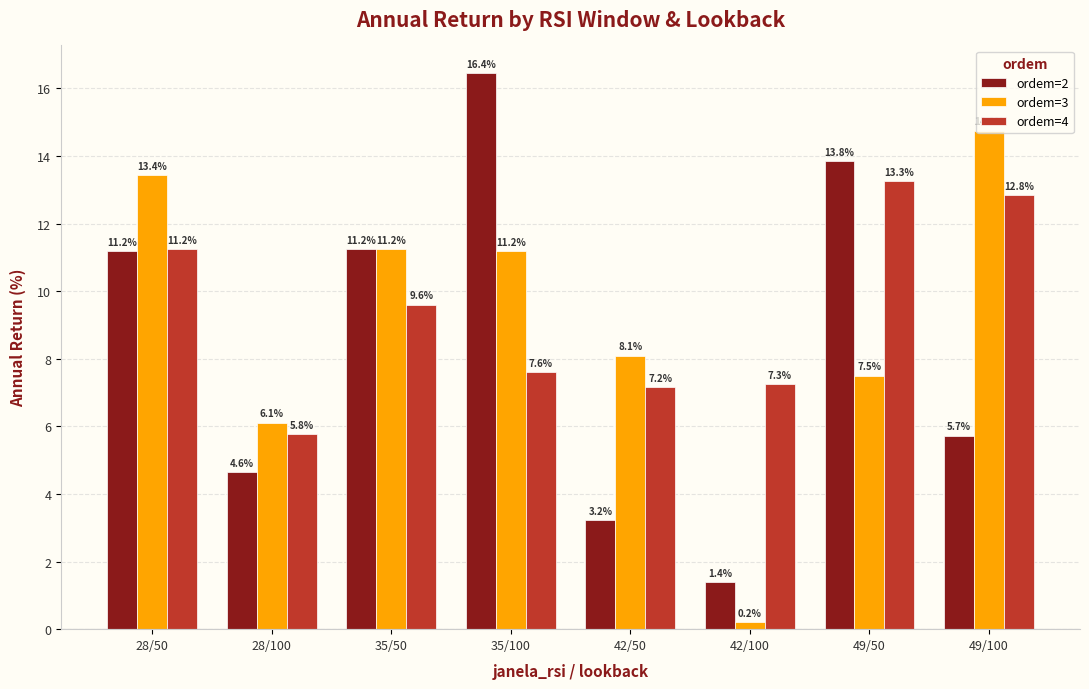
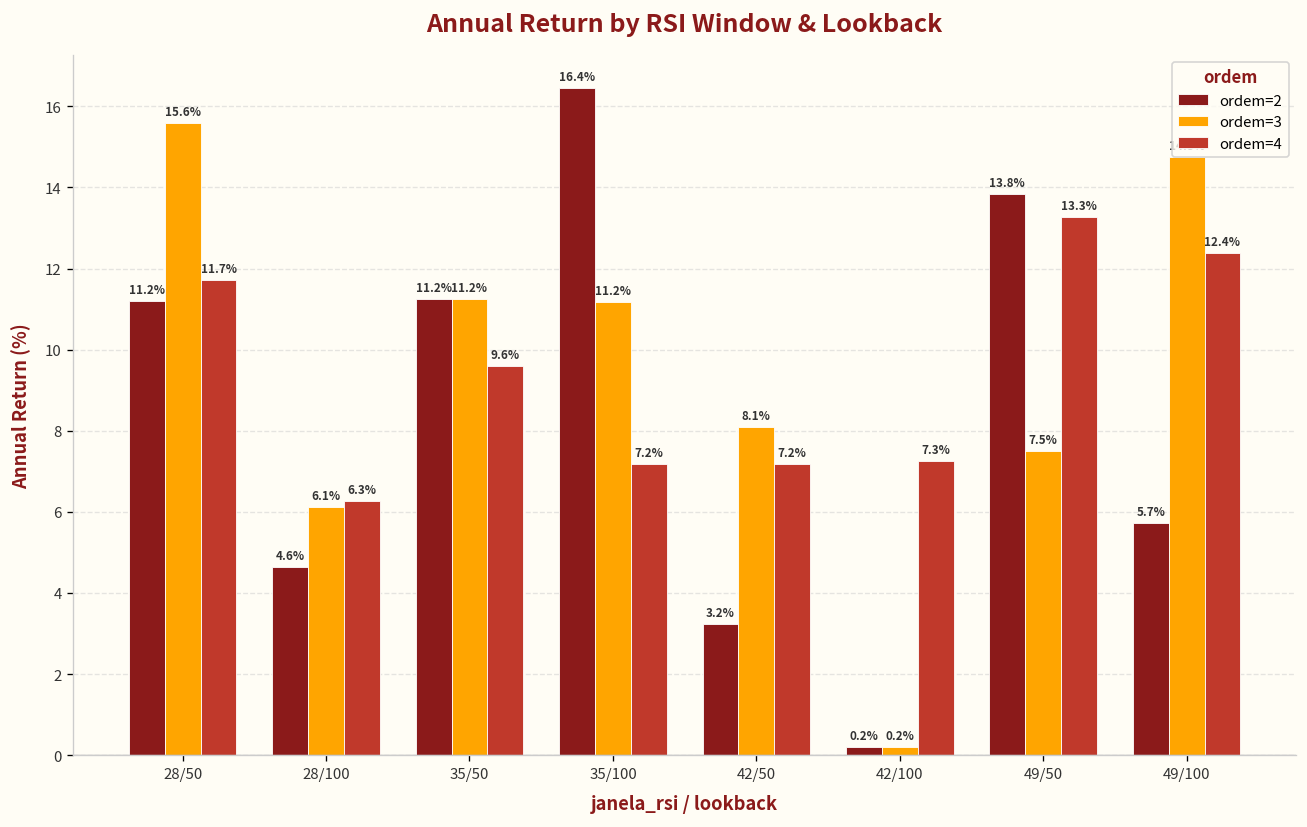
ordem=3, 28/50: 13.4% -> 15.6%
ordem=4, 28/50: 11.2% -> 11.7%
ordem=4, 28/100: 5.8% -> 6.3%
ordem=4, 35/100: 7.6% -> 7.2%
ordem=2, 42/100: 1.4% -> 0.2%
ordem=4, 49/100: 12.8% -> 12.4%
